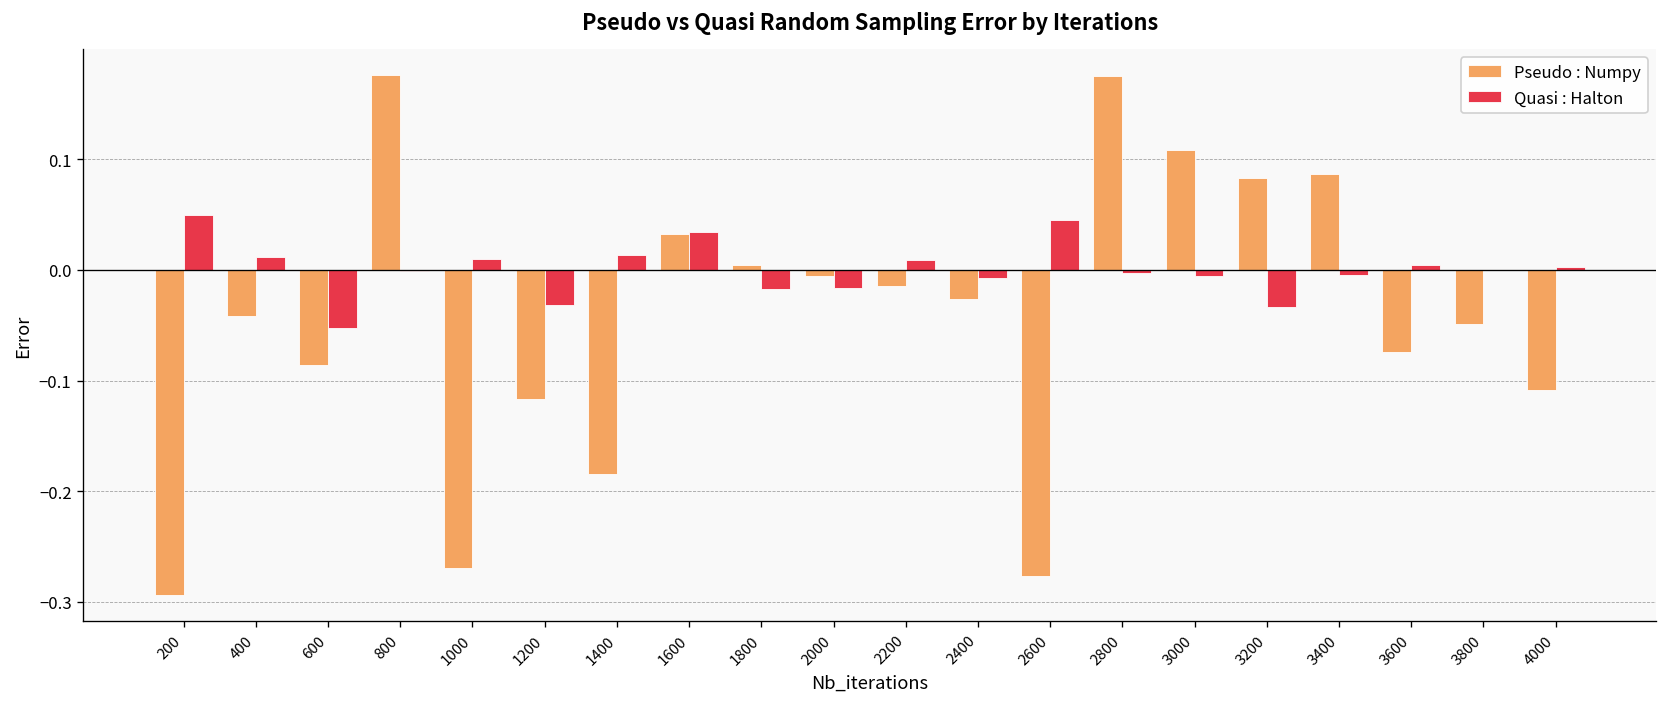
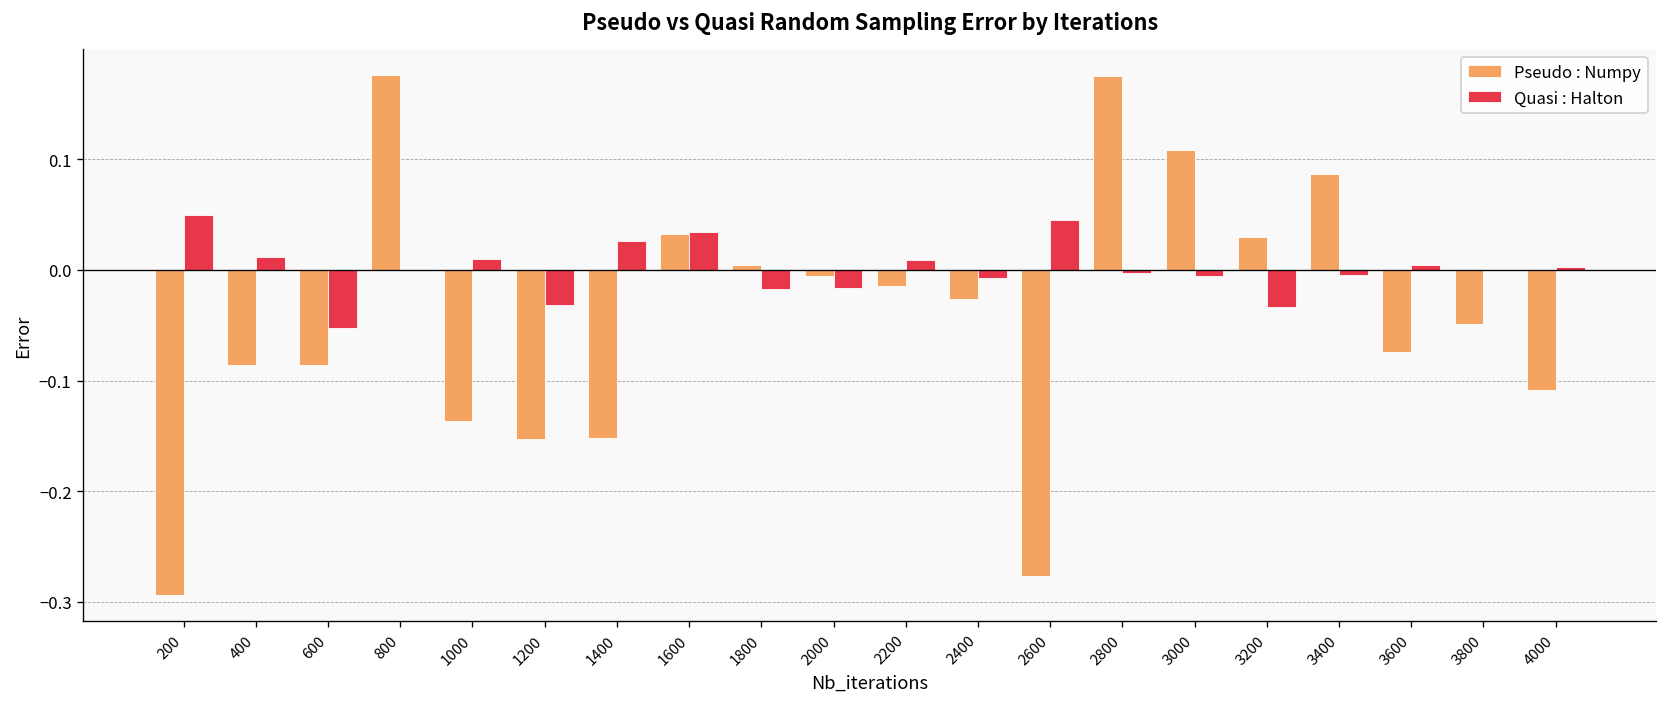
Pseudo : Numpy, 400: -0.04 -> -0.09
Pseudo : Numpy, 1000: -0.27 -> -0.14
Pseudo : Numpy, 1200: -0.12 -> -0.15
Pseudo : Numpy, 1400: -0.18 -> -0.15
Quasi : Halton, 1400: 0.01 -> 0.03
Pseudo : Numpy, 3200: 0.08 -> 0.03
